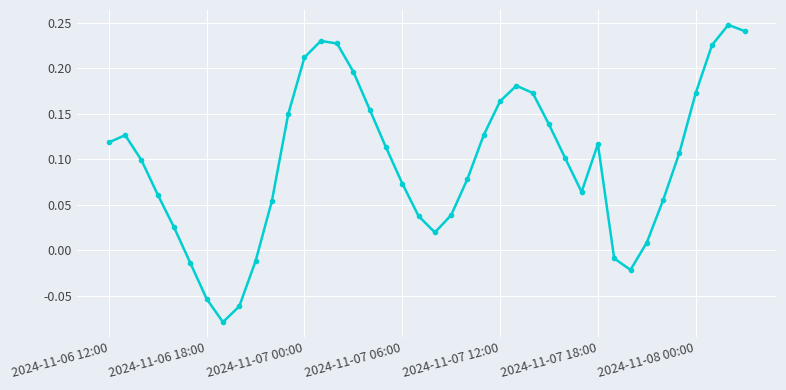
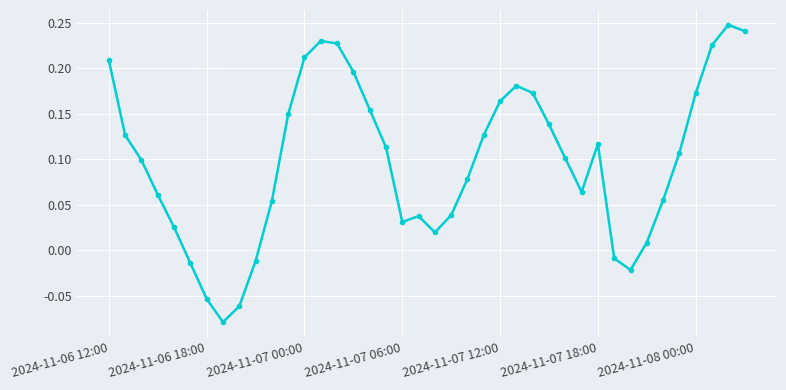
2024-11-06 12:00: 0.12 -> 0.21
2024-11-07 06:00: 0.07 -> 0.03
